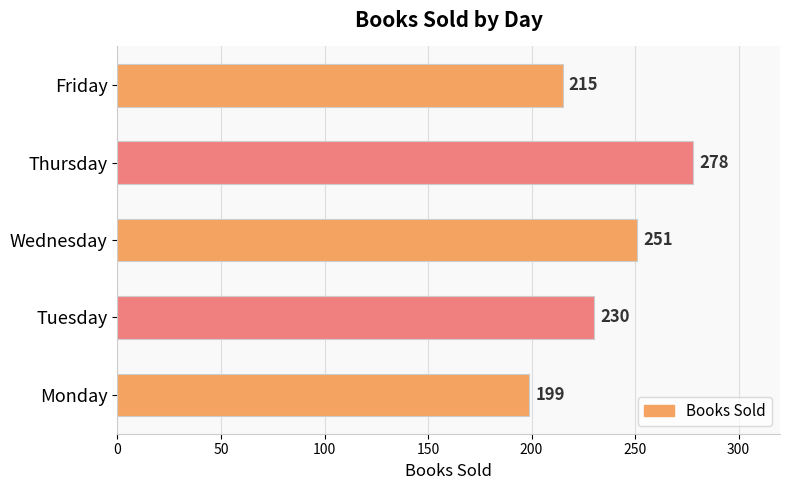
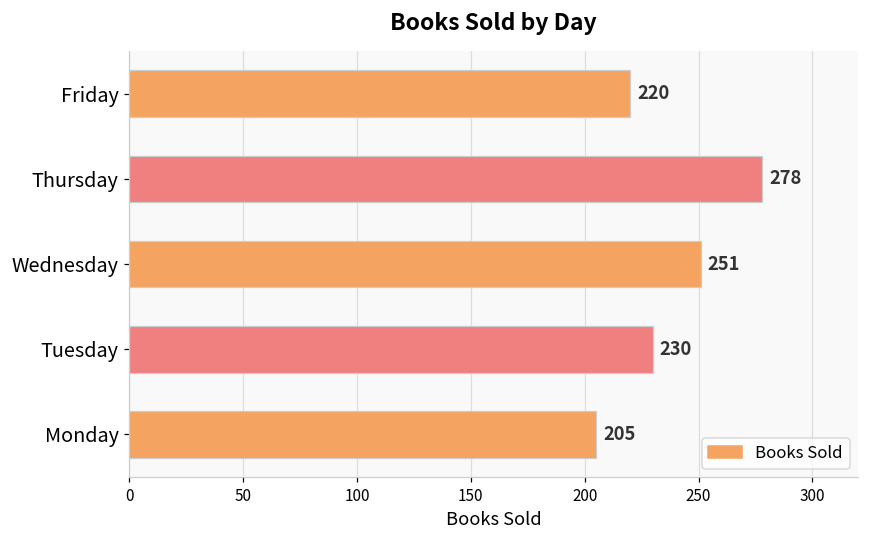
Friday: 215 -> 220
Monday: 199 -> 205
